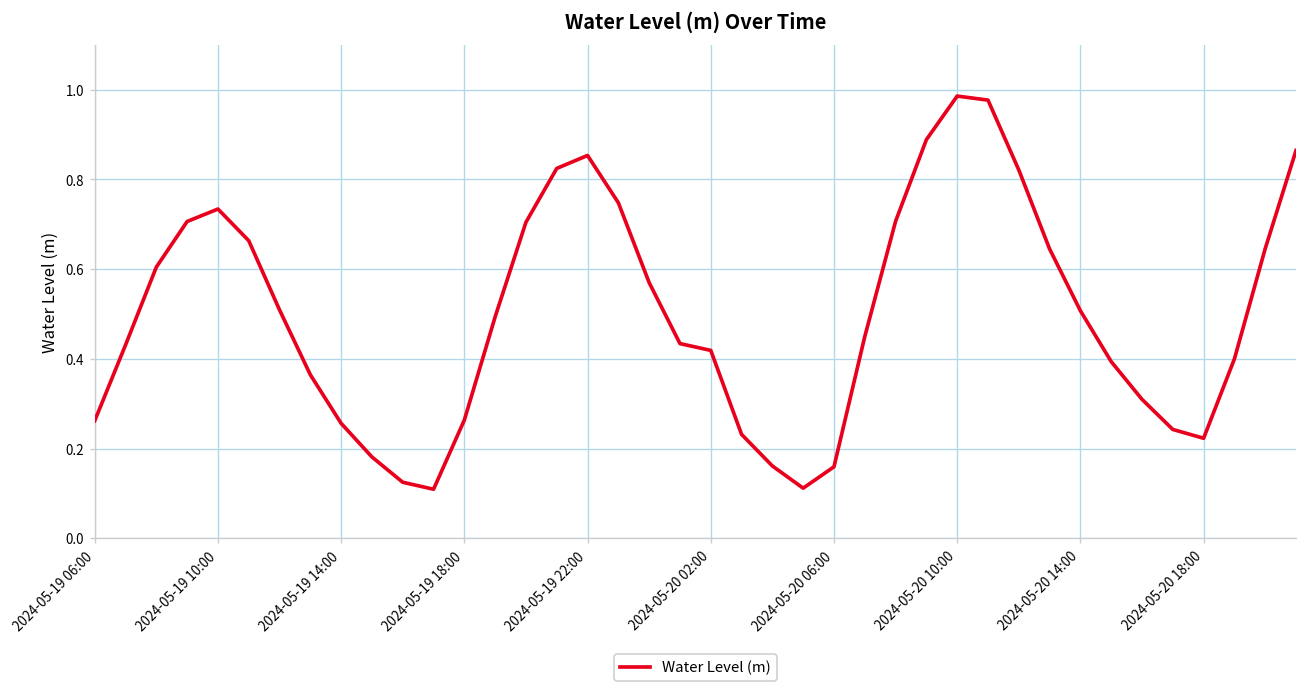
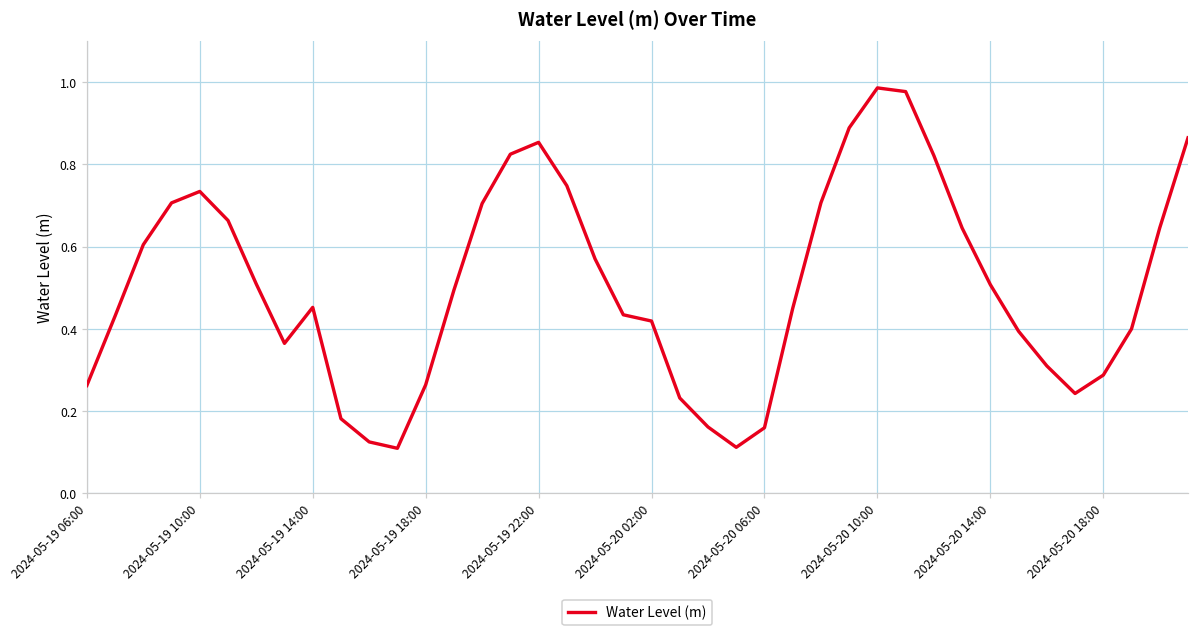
2024-05-19 14:00: 0.26 -> 0.45
2024-05-20 18:00: 0.22 -> 0.29
